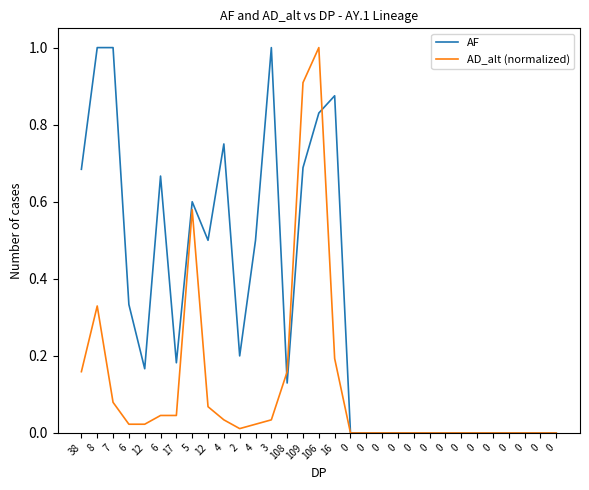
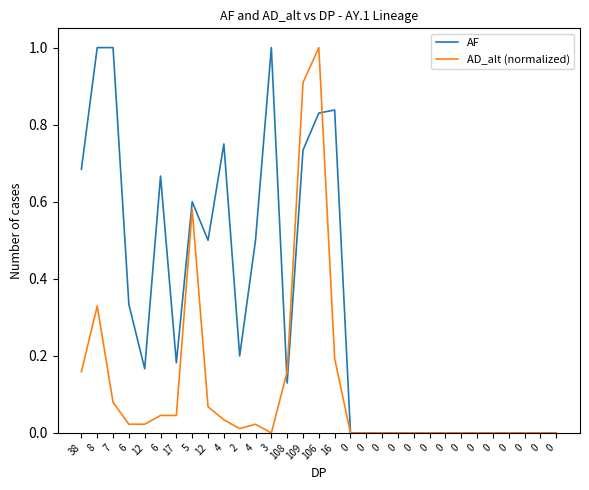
AD_alt (normalized), 3: 0.03 -> 0.00
AF, 109: 0.69 -> 0.73
AF, 16: 0.88 -> 0.84
